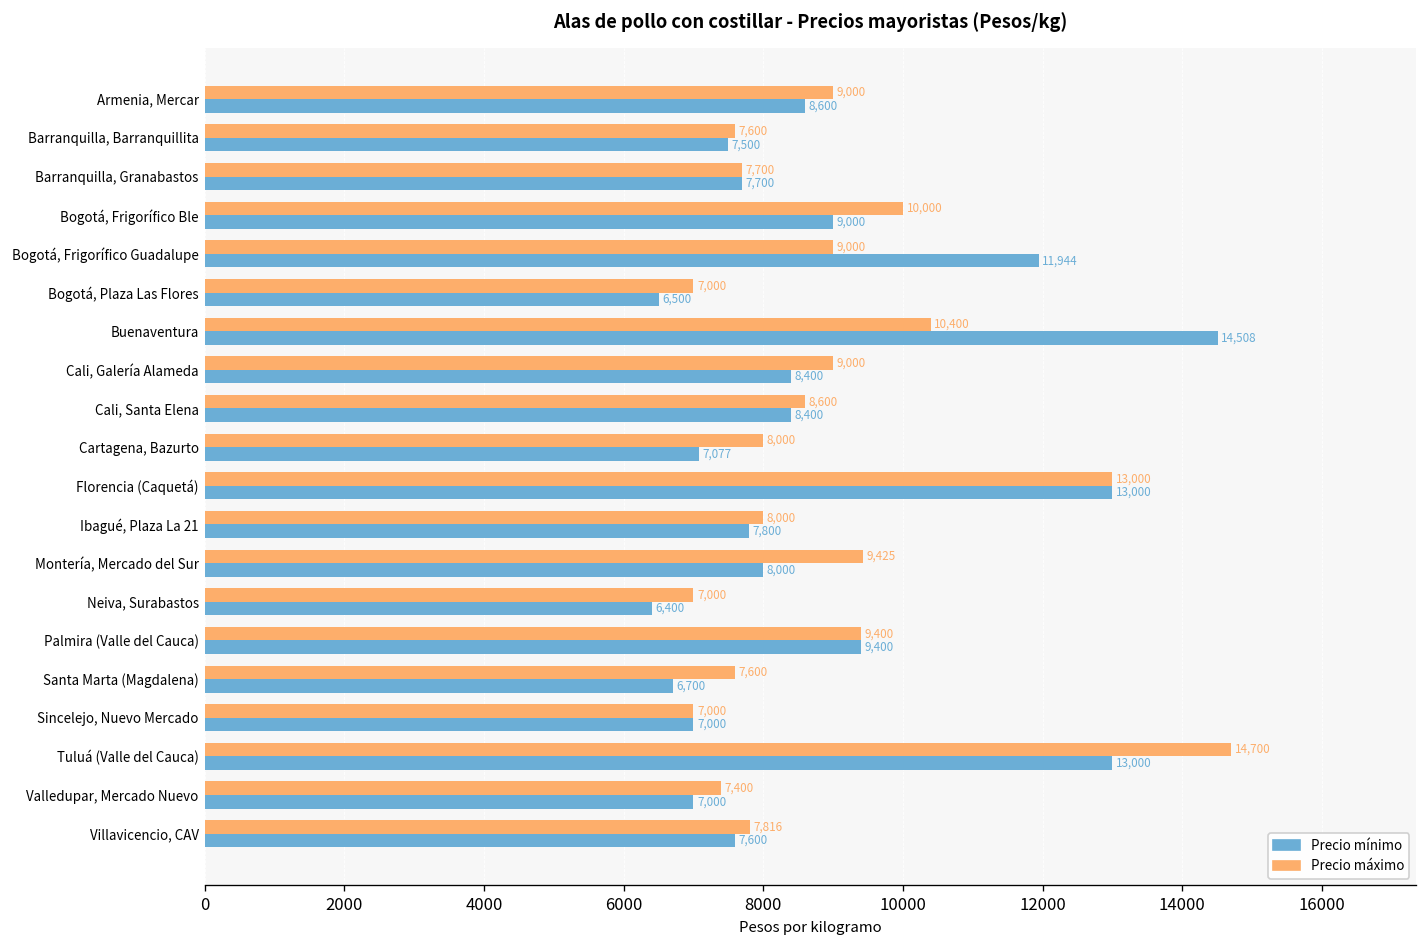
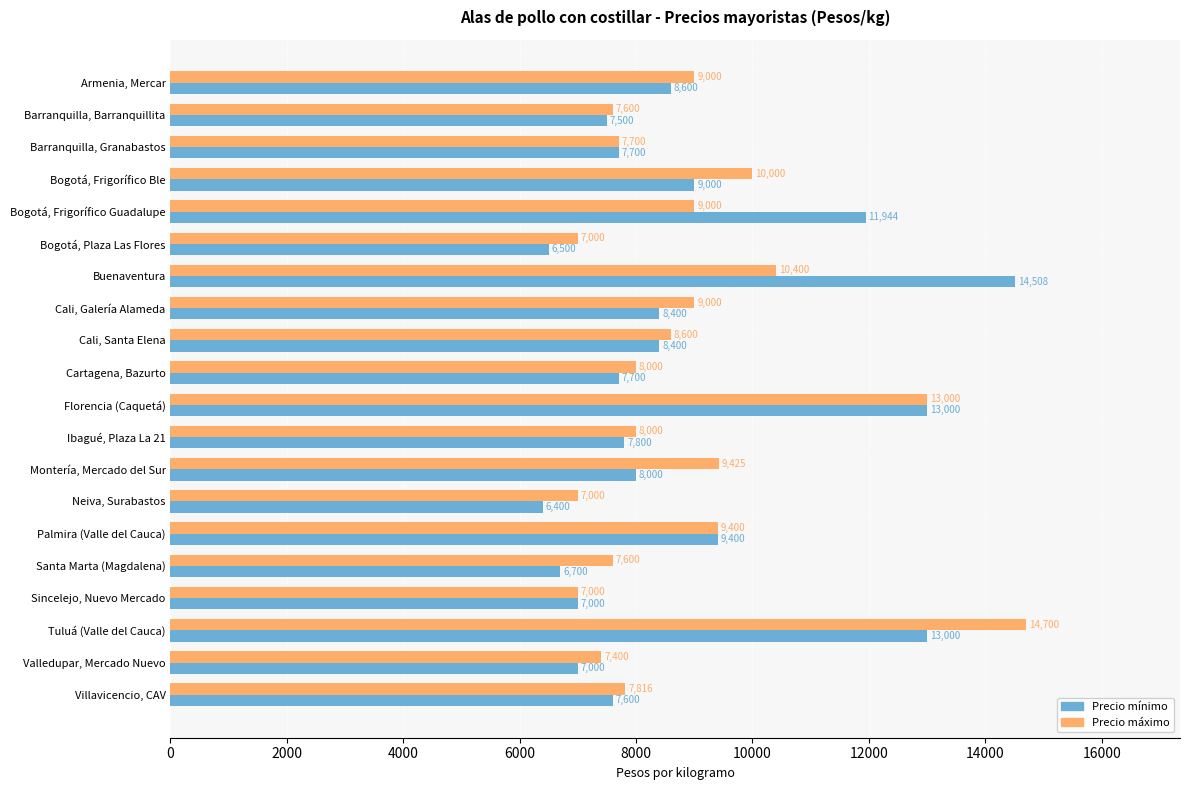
Precio mínimo, Cartagena, Bazurto: 7,077 -> 7,700
